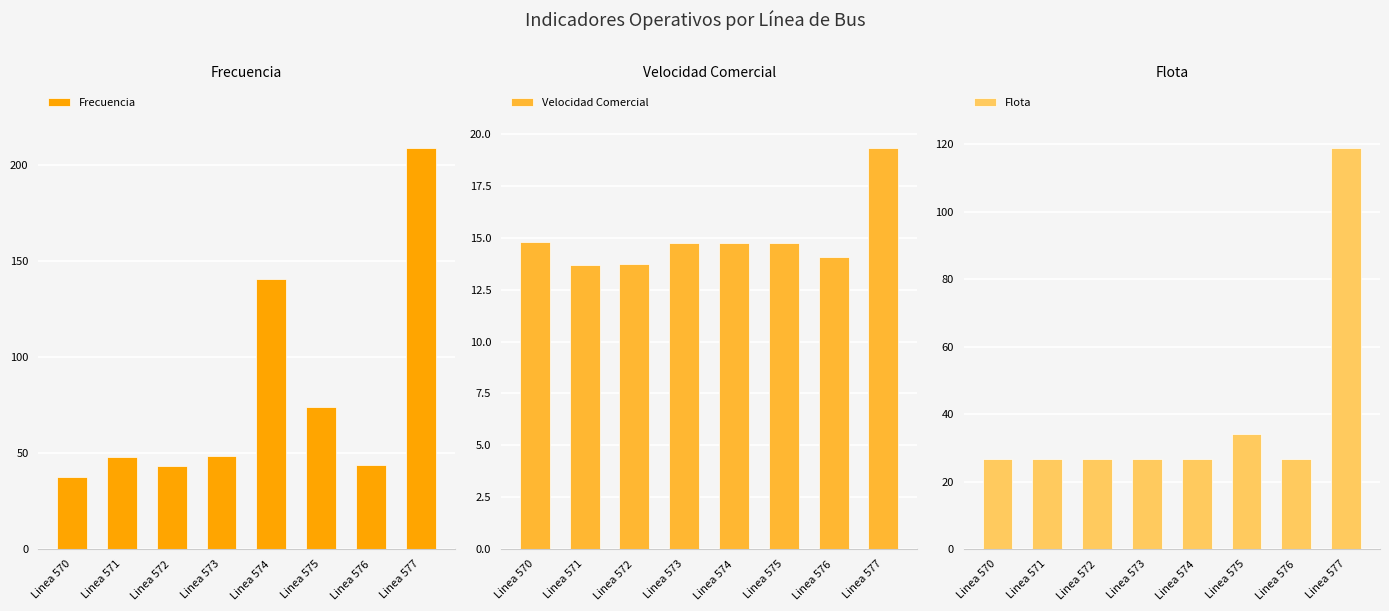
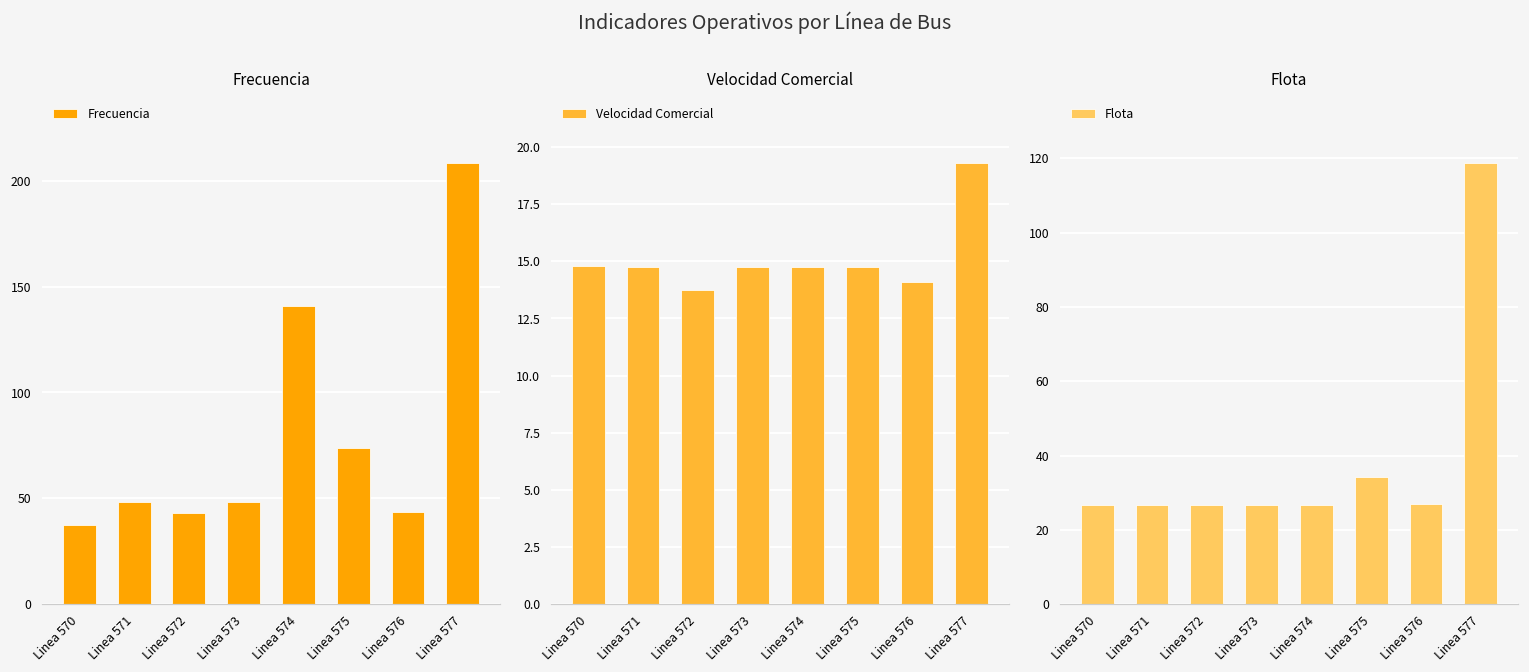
Velocidad Comercial, Linea 571: 13.7 -> 14.8
